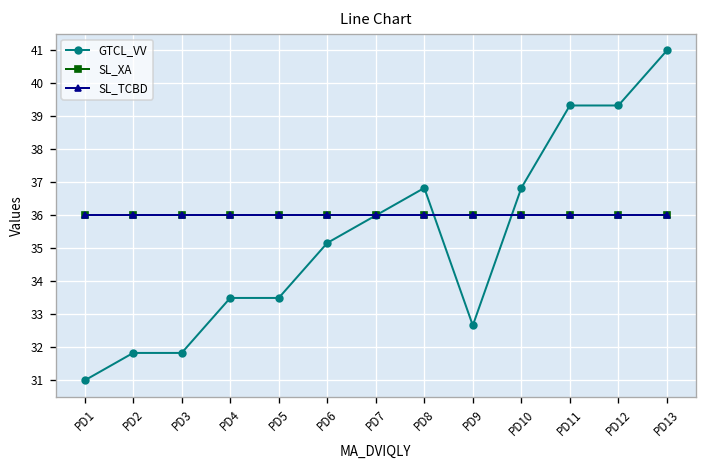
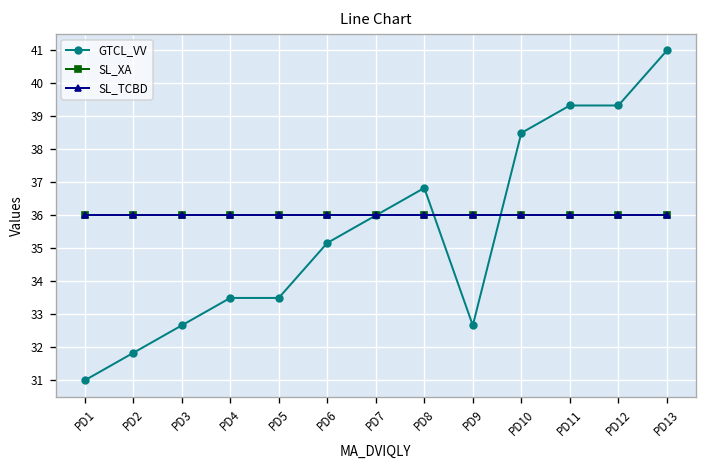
GTCL_VV, PD3: 31.8 -> 32.7
GTCL_VV, PD10: 36.8 -> 38.5
